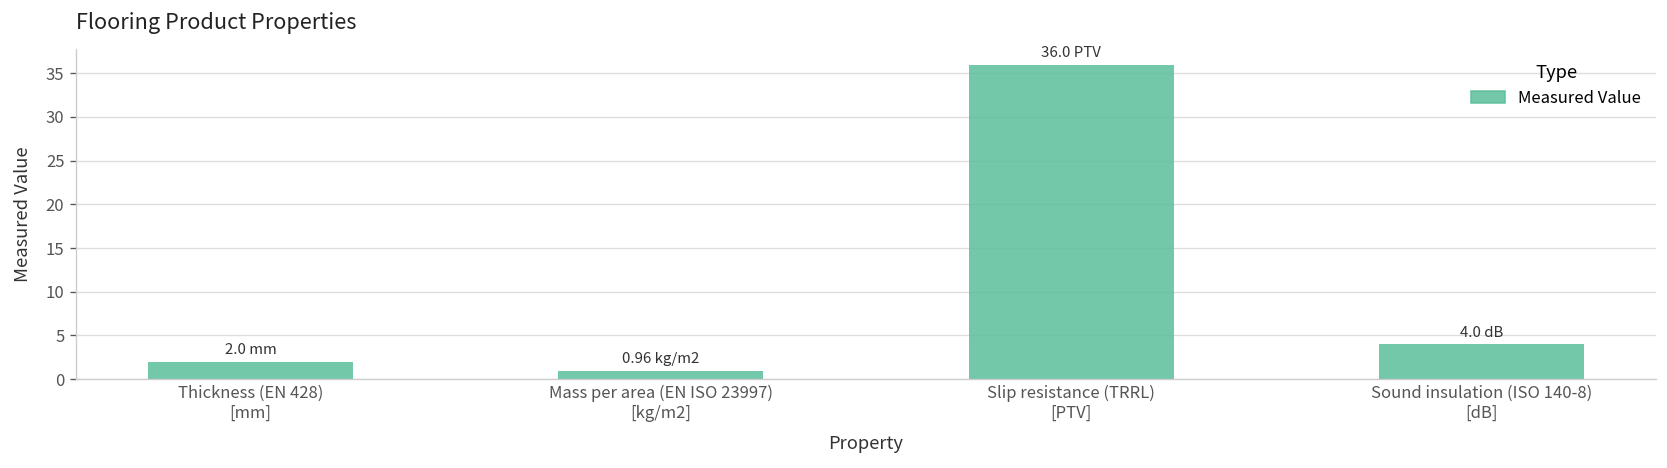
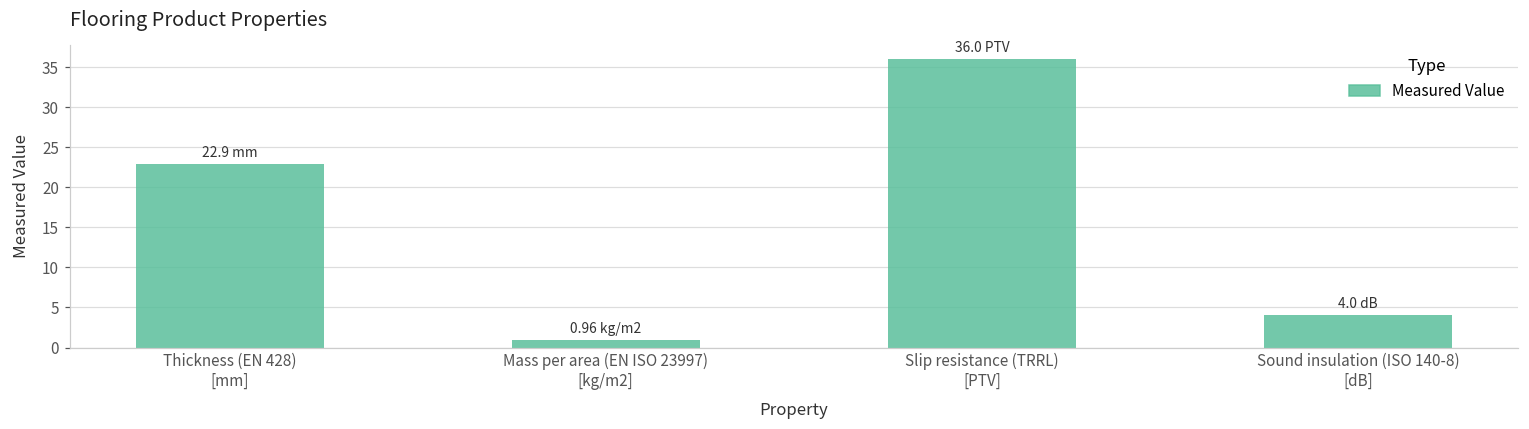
Thickness (EN 428) [mm]: 2.0 -> 22.9
